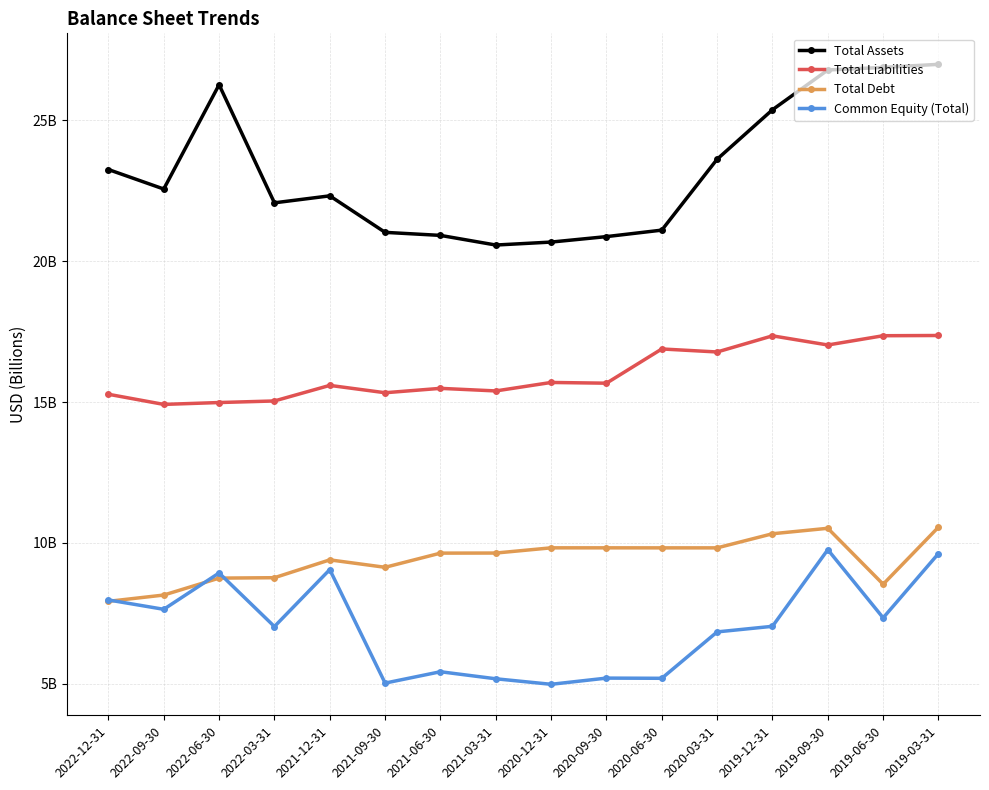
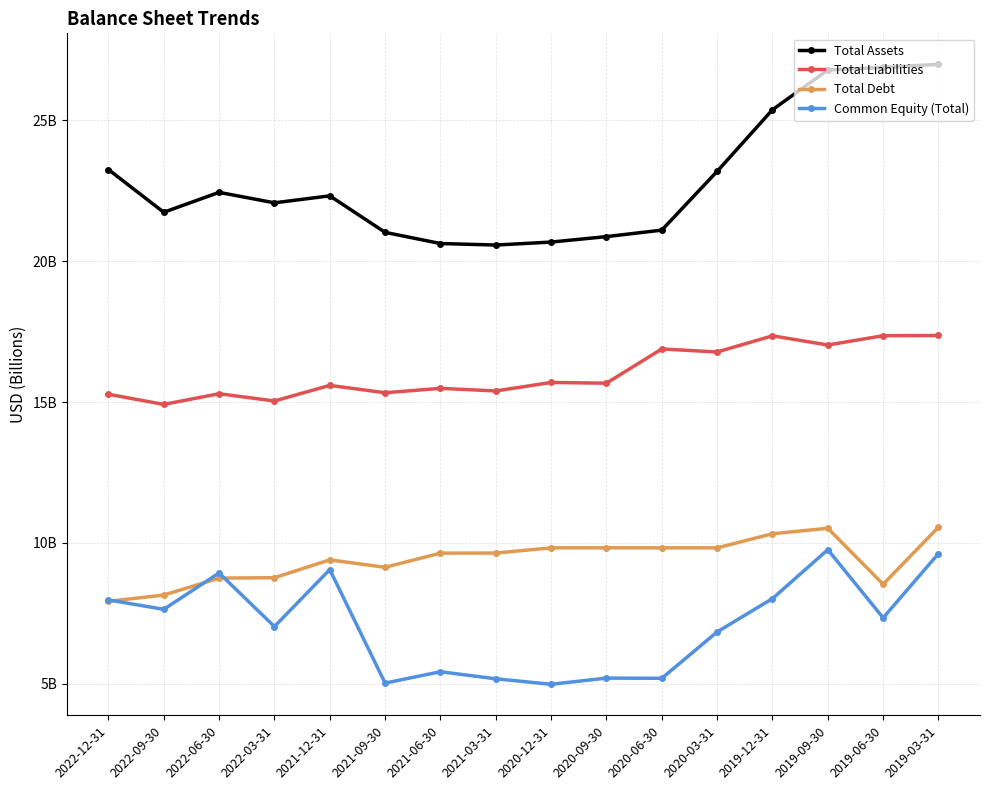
Total Assets, 2022-09-30: 22600000000 -> 21700000000
Total Assets, 2022-06-30: 26300000000 -> 22400000000
Total Liabilities, 2022-06-30: 15000000000 -> 15300000000
Total Assets, 2021-06-30: 20900000000 -> 20600000000
Total Assets, 2020-03-31: 23600000000 -> 23200000000
Common Equity (Total), 2019-12-31: 7000000000 -> 8000000000
